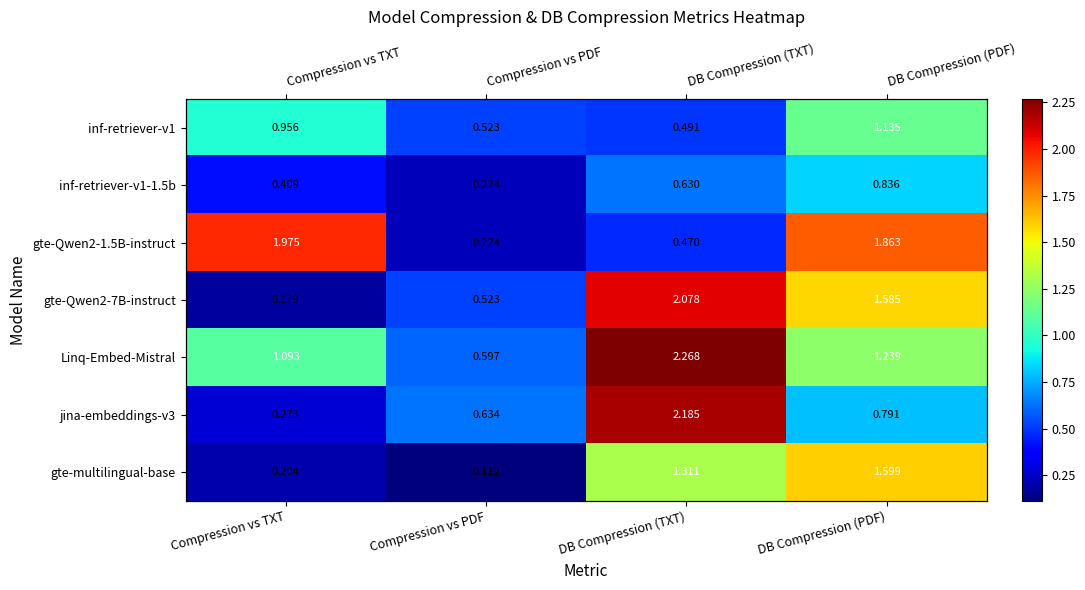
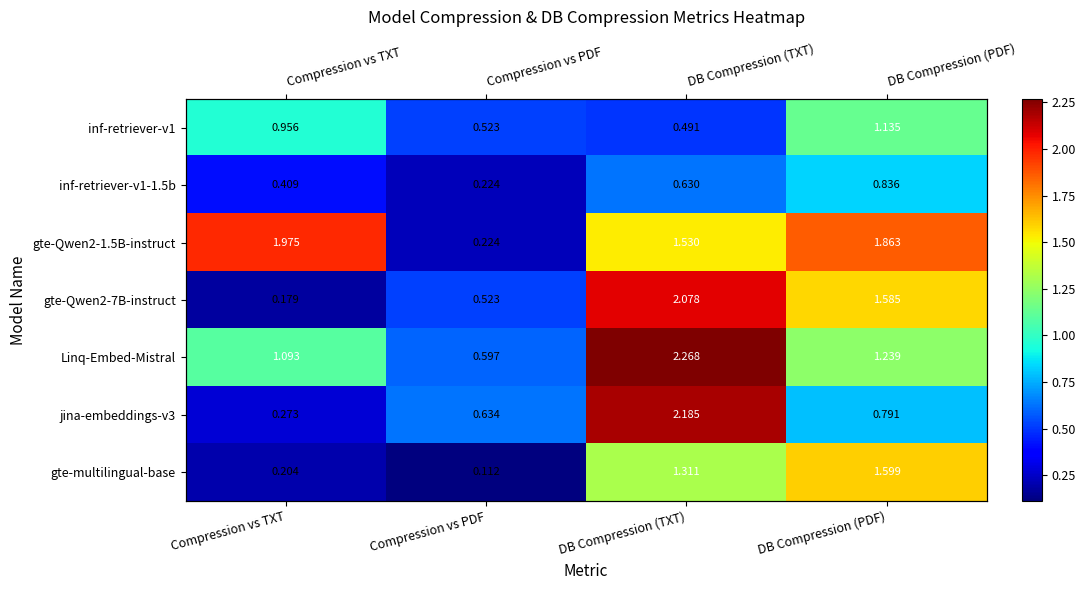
gte-Qwen2-1.5B-instruct, DB Compression (TXT): 0.470 -> 1.530
